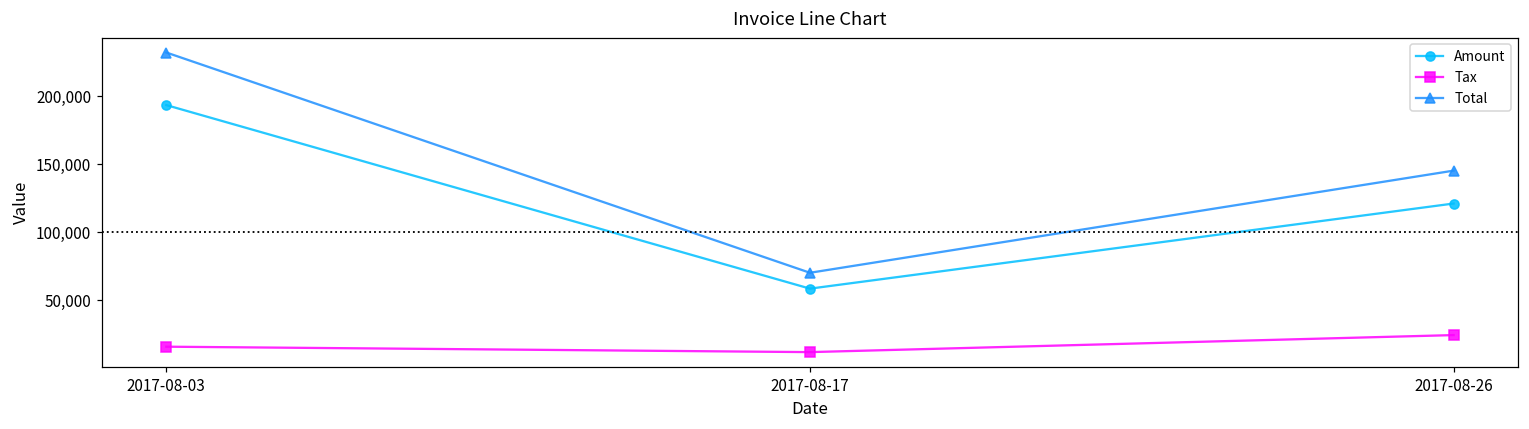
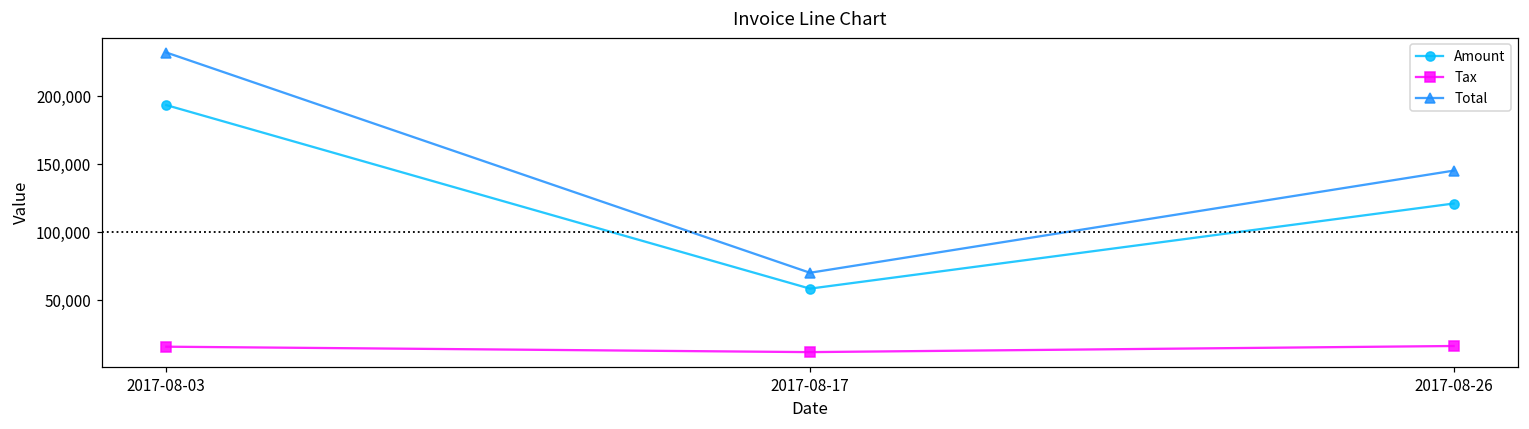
Tax, 2017-08-26: 24,000 -> 16,000
